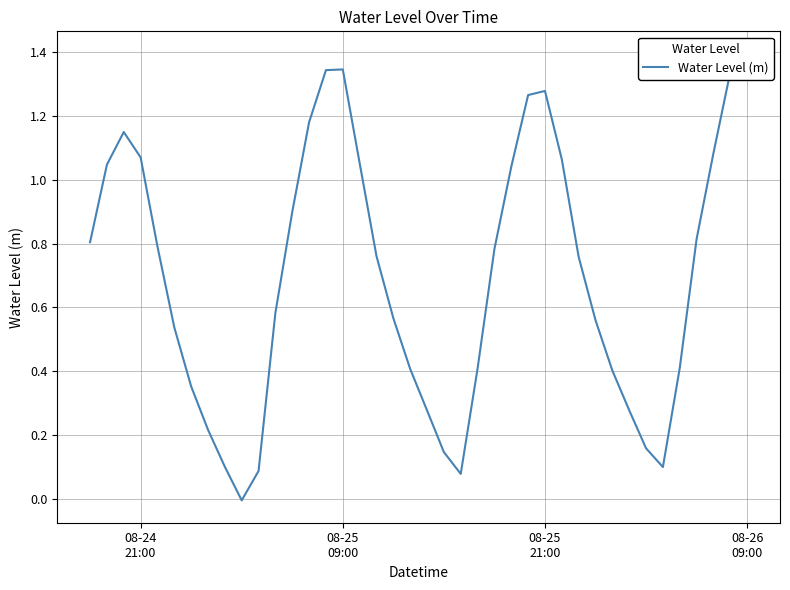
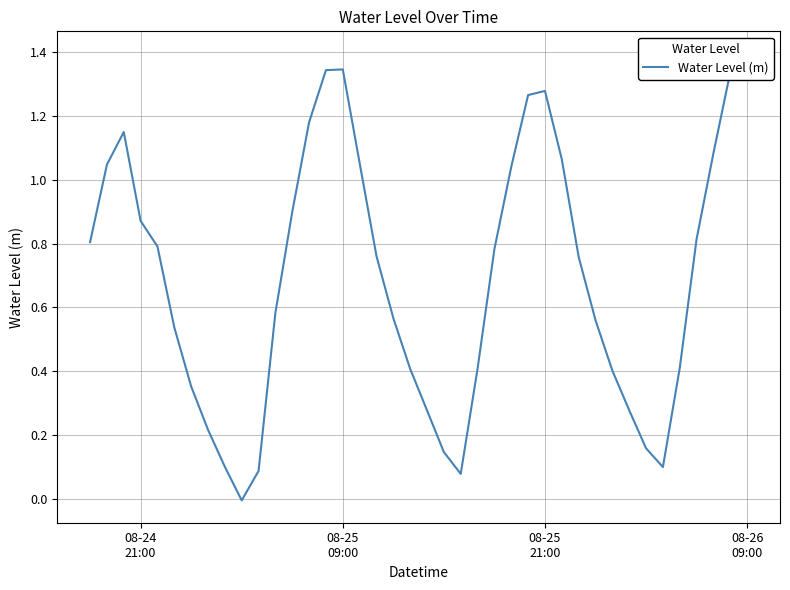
08-24 21:00: 1.07 -> 0.87
